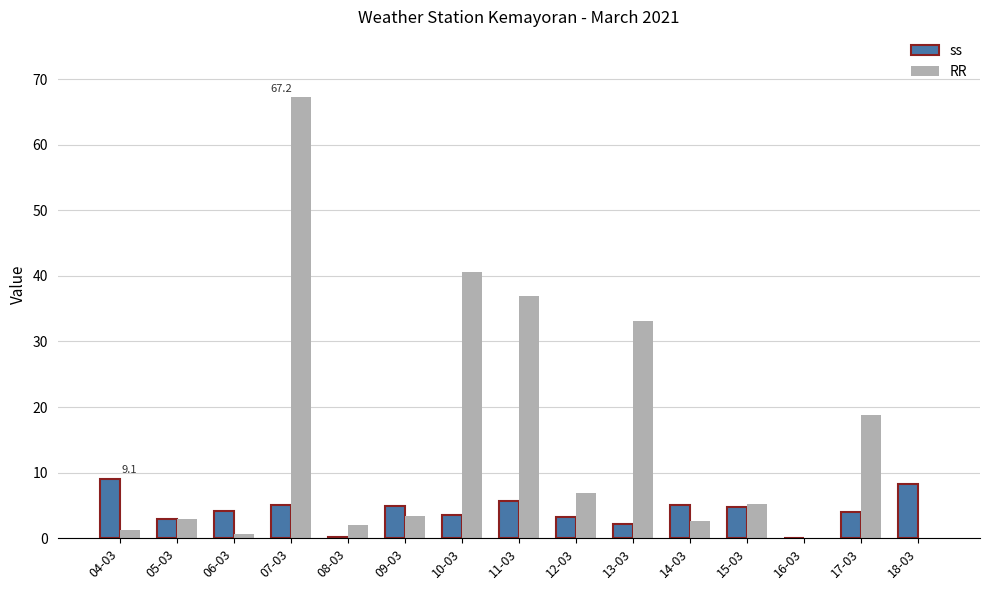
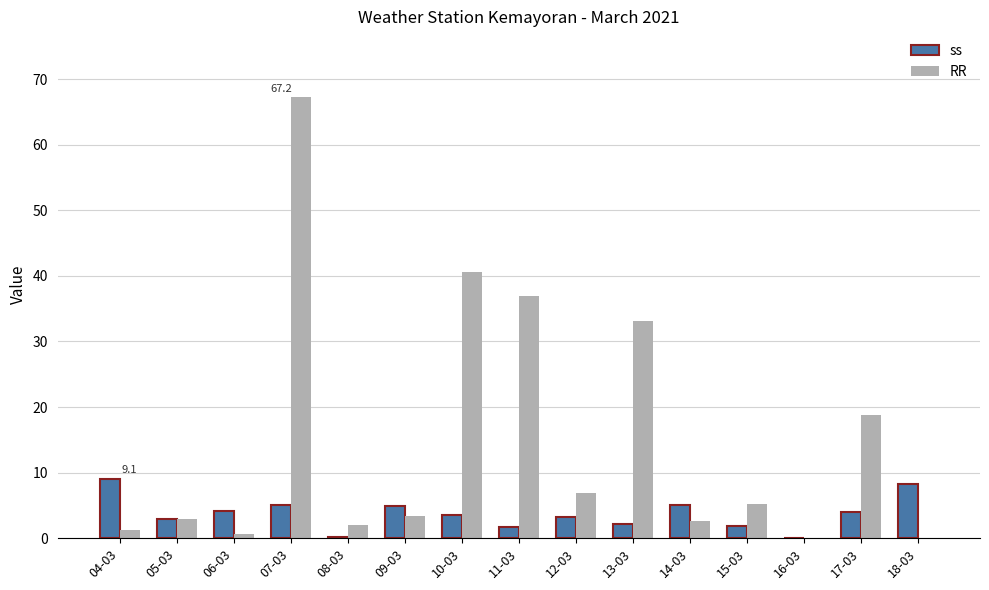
ss, 11-03: 6 -> 2
ss, 15-03: 5 -> 2
